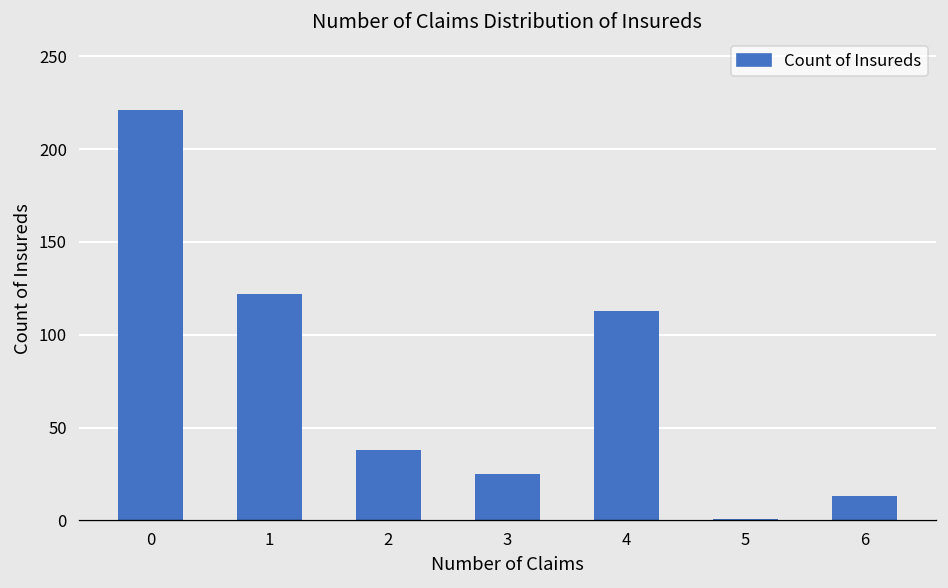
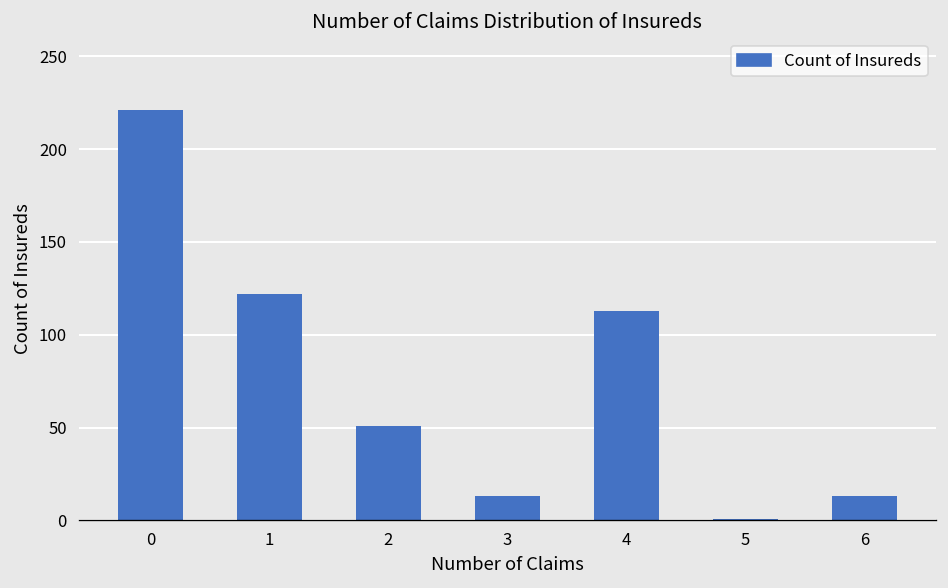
2: 38 -> 51
3: 25 -> 13
